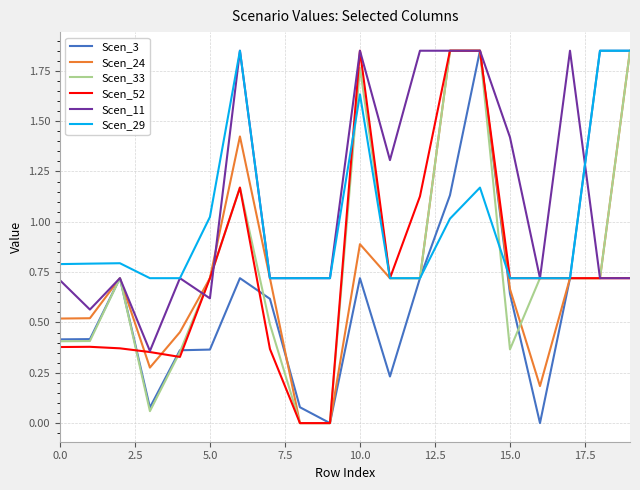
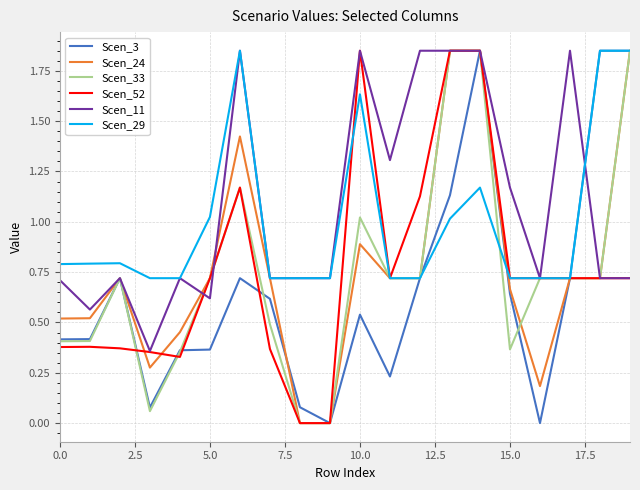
Scen_3, 10.0: 0.72 -> 0.54
Scen_33, 10.0: 1.77 -> 1.02
Scen_11, 15.0: 1.42 -> 1.17
